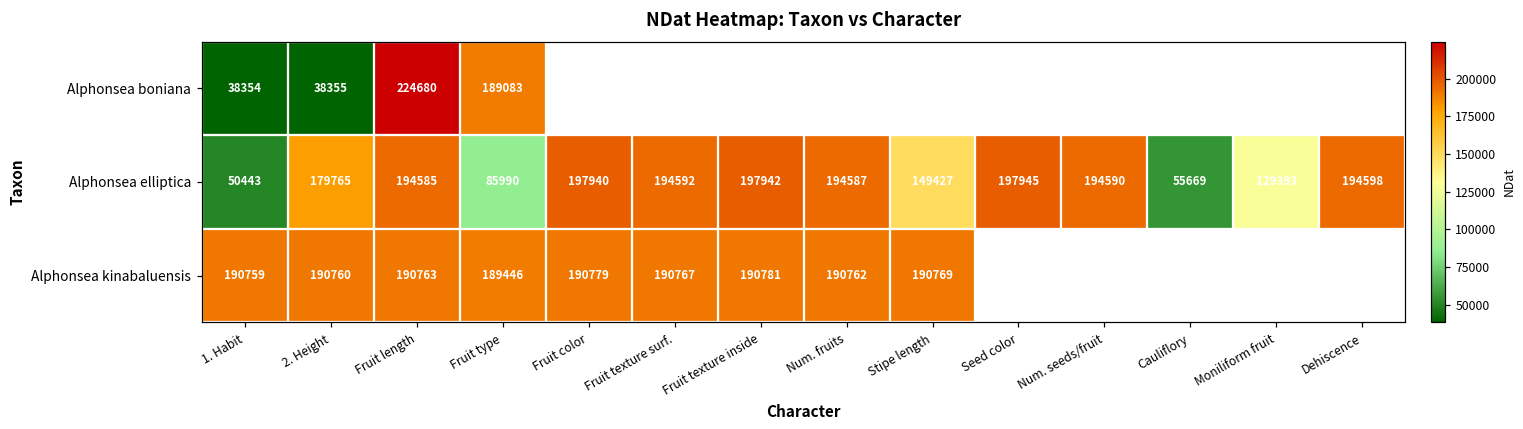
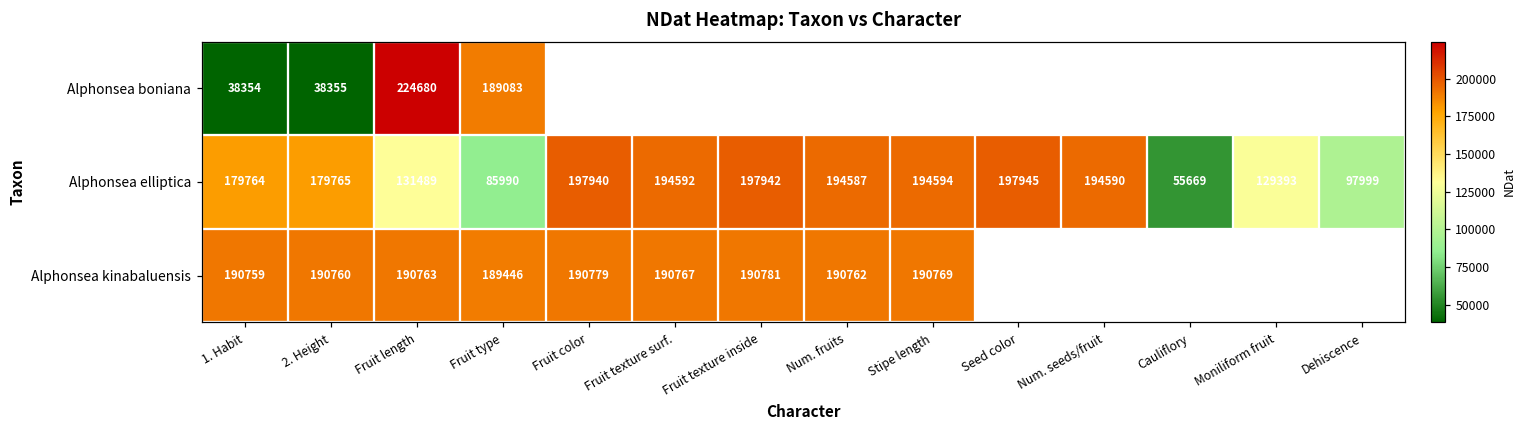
Alphonsea elliptica, 1. Habit: 50443 -> 179764
Alphonsea elliptica, Fruit length: 194585 -> 131489
Alphonsea elliptica, Stipe length: 149427 -> 194594
Alphonsea elliptica, Dehiscence: 194598 -> 97999
